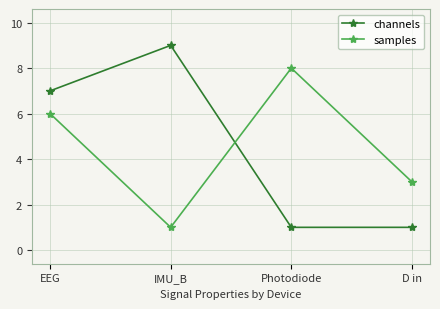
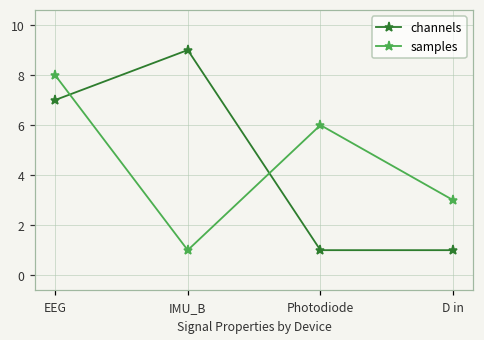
samples, EEG: 6 -> 8
samples, Photodiode: 8 -> 6
